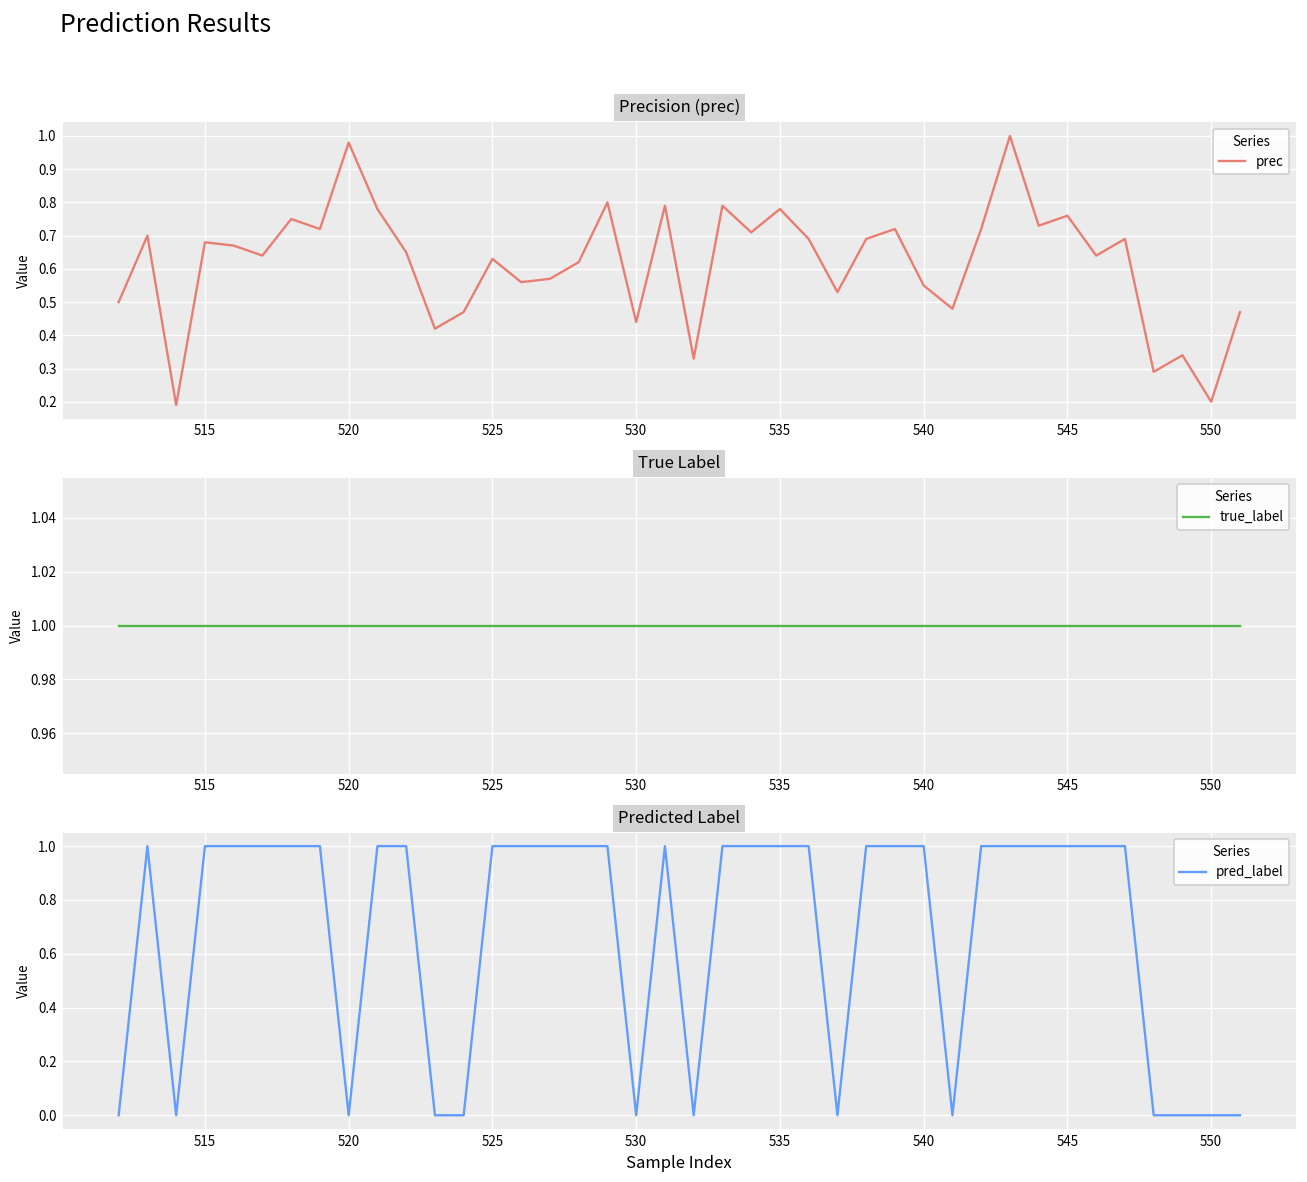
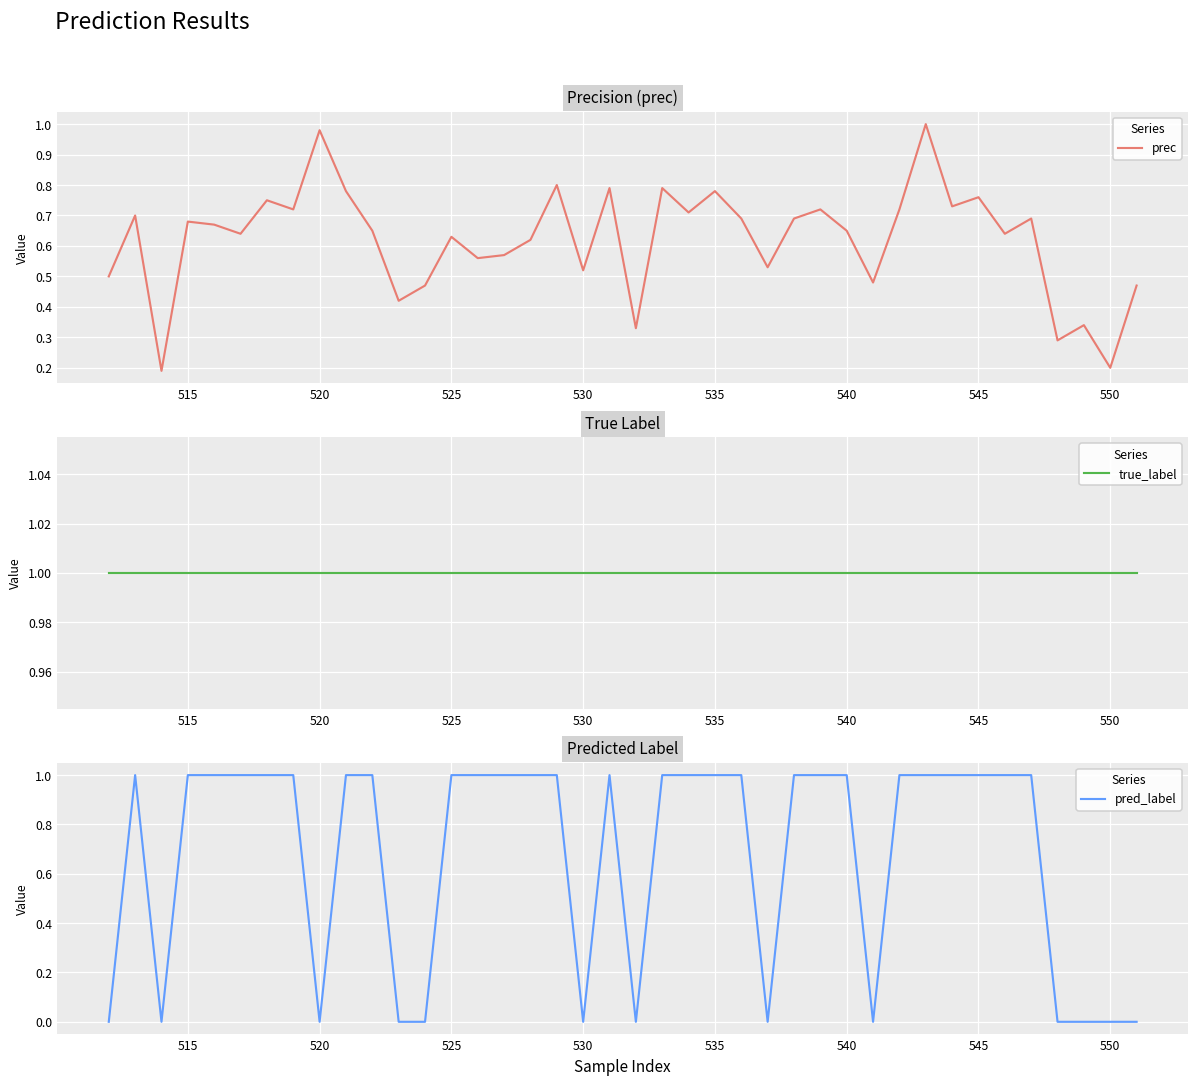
Precision (prec), 530: 0.44 -> 0.52
Precision (prec), 540: 0.55 -> 0.65
